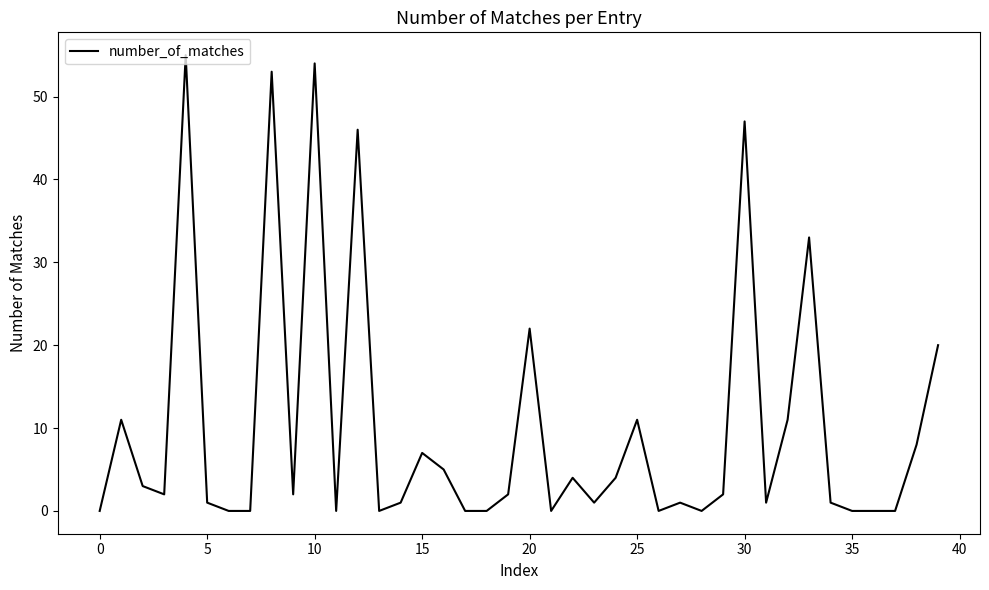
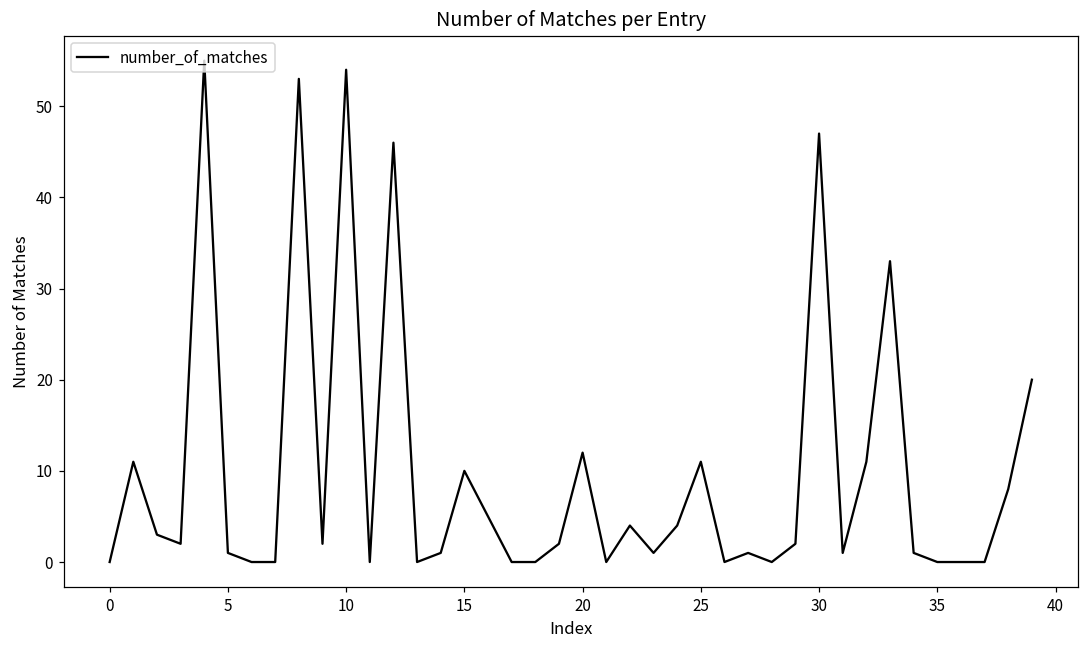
15: 7 -> 10
20: 22 -> 12
